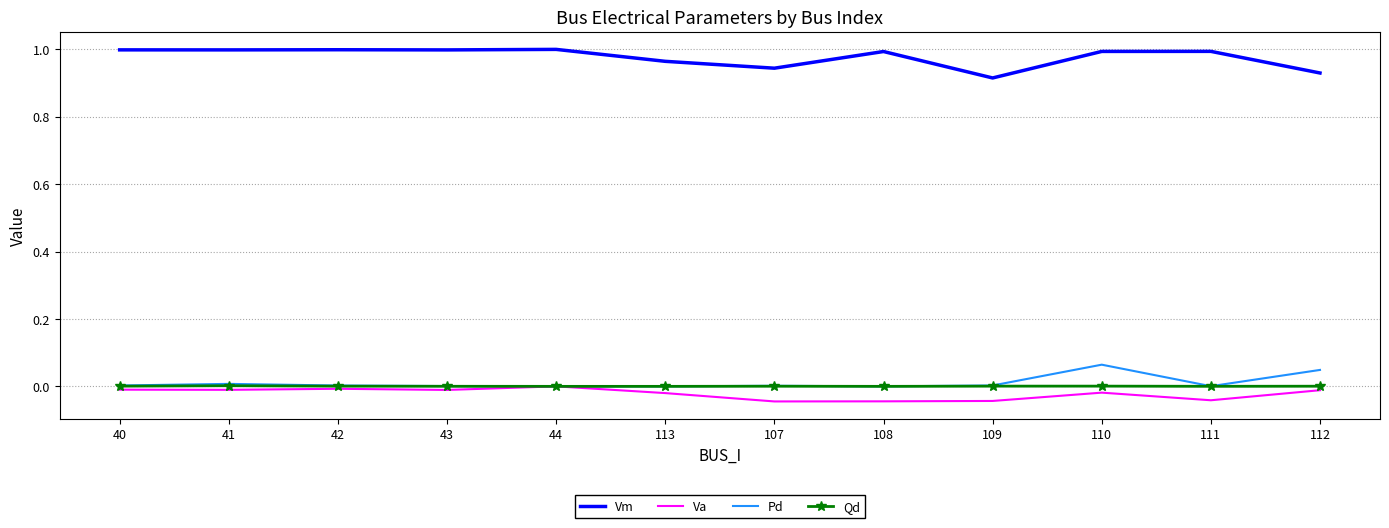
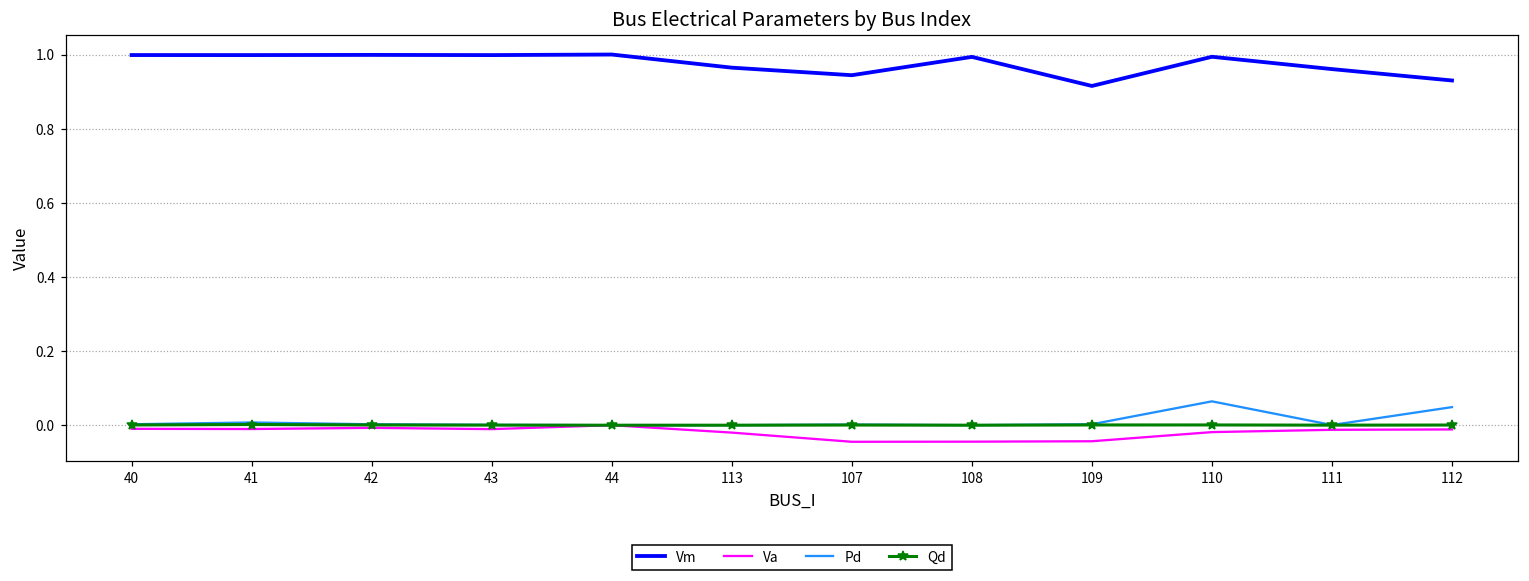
Vm, 111: 0.99 -> 0.96
Va, 111: -0.04 -> -0.01
